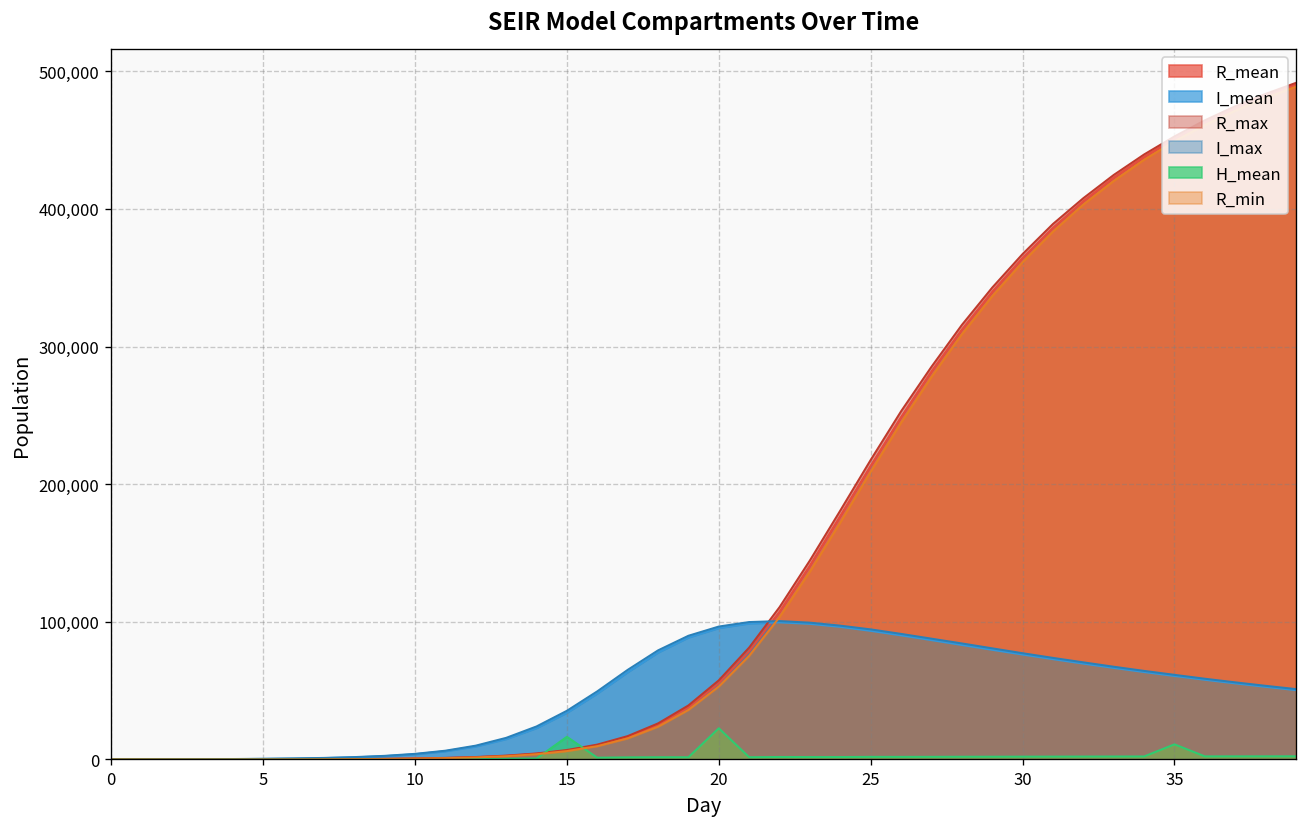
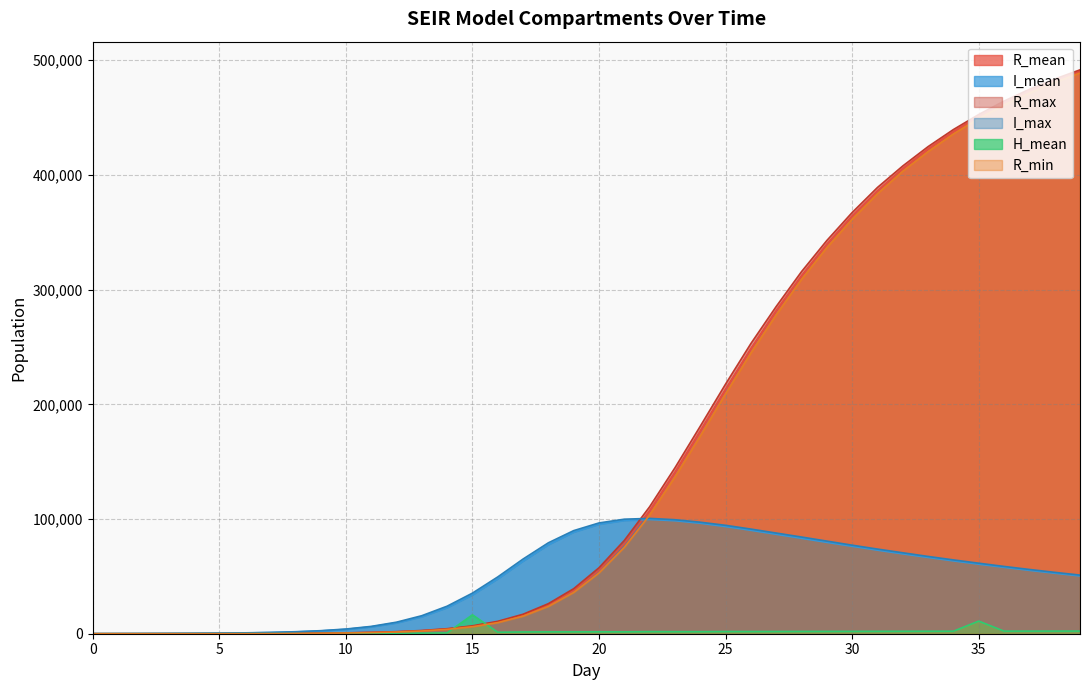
H_mean, 20: 23,000 -> 2,000
